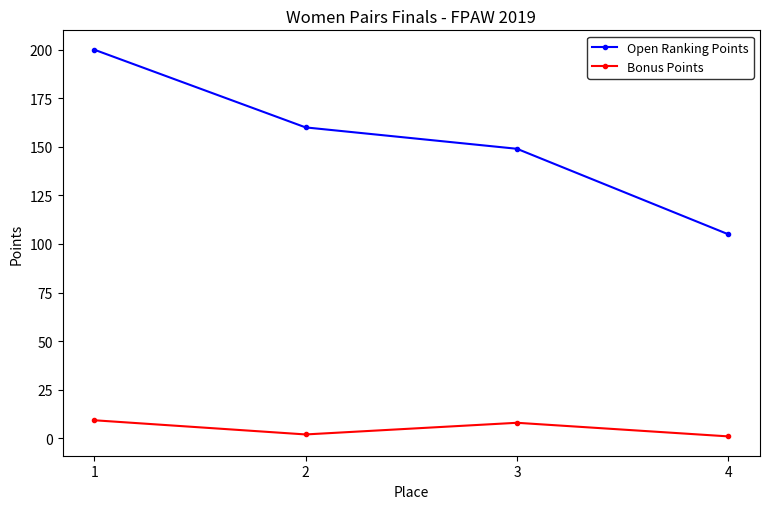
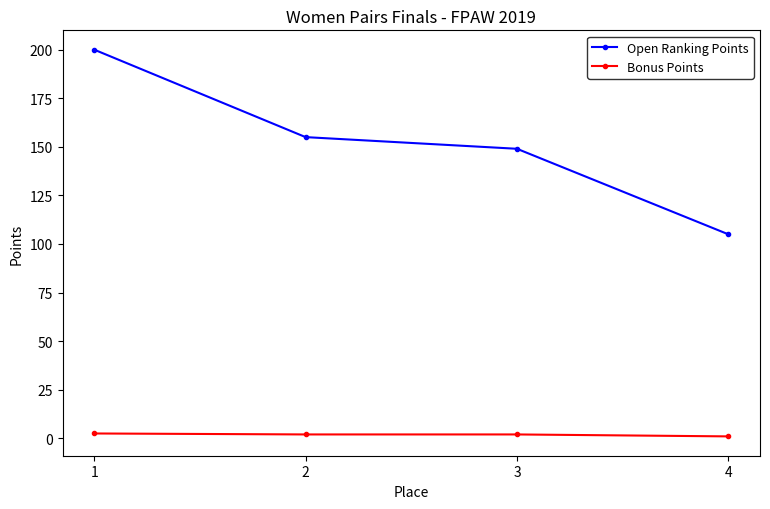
Bonus Points, 1: 9 -> 3
Open Ranking Points, 2: 160 -> 155
Bonus Points, 3: 8 -> 2
